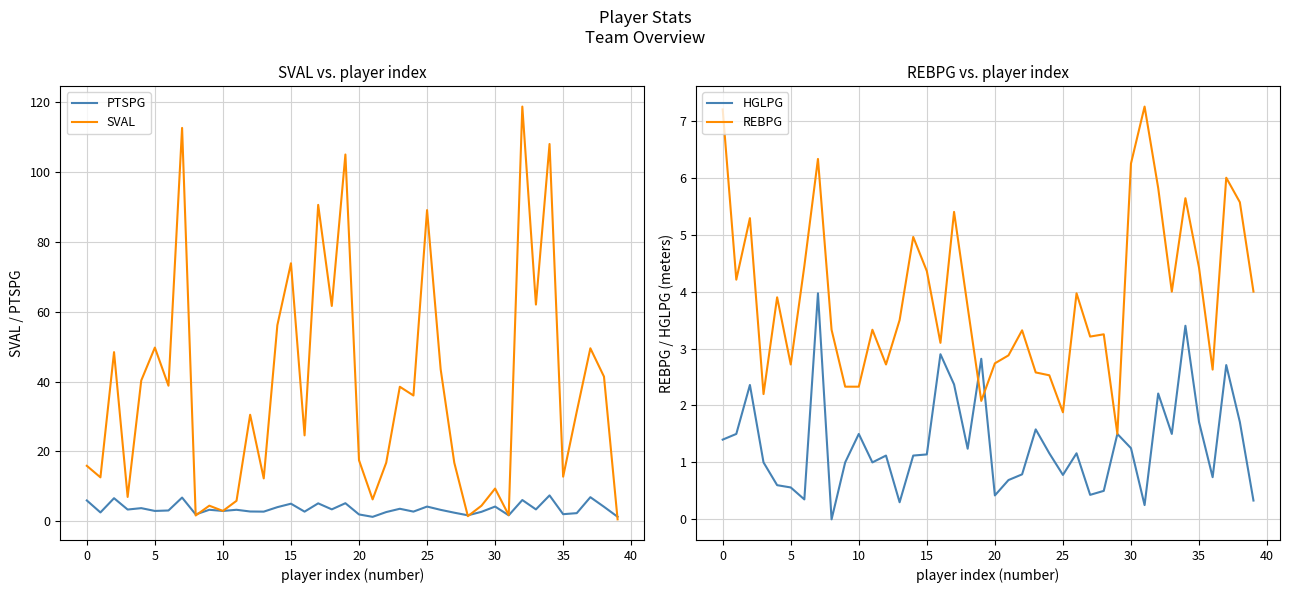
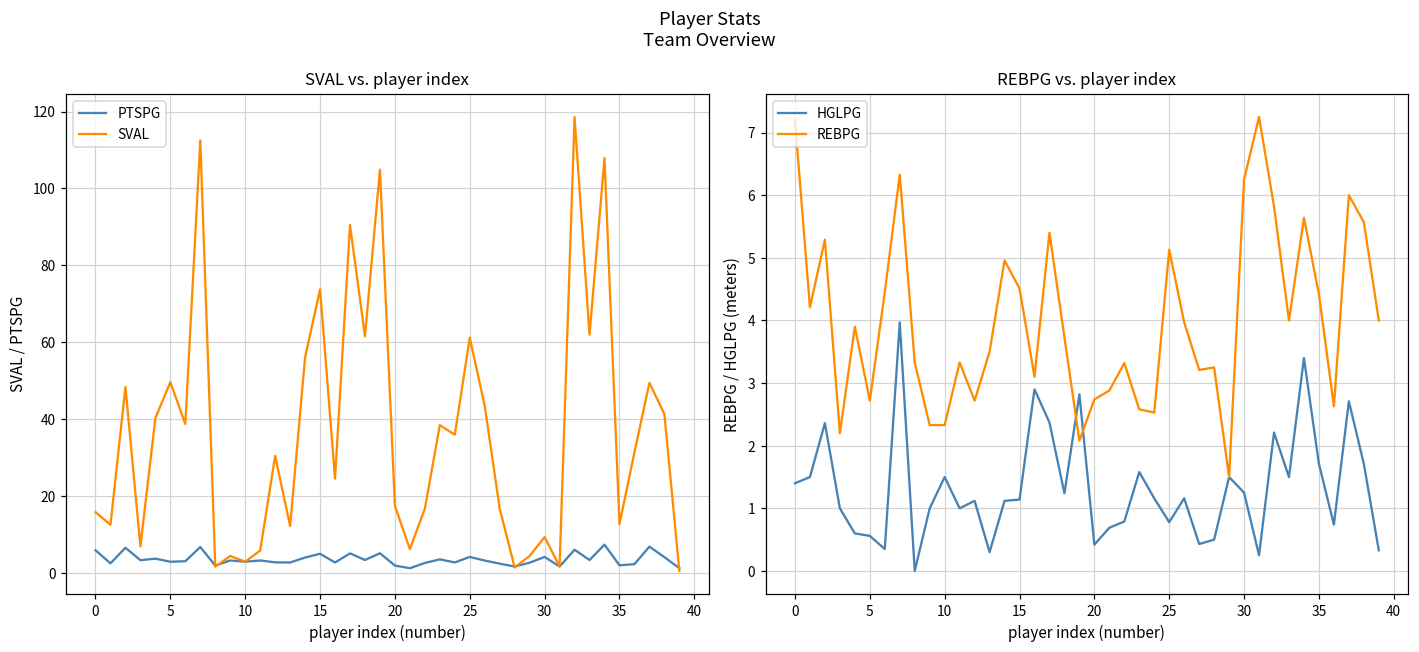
SVAL vs. player index, SVAL, 25: 89 -> 61
REBPG vs. player index, REBPG, 15: 4.4 -> 4.5
REBPG vs. player index, REBPG, 25: 1.9 -> 5.1
